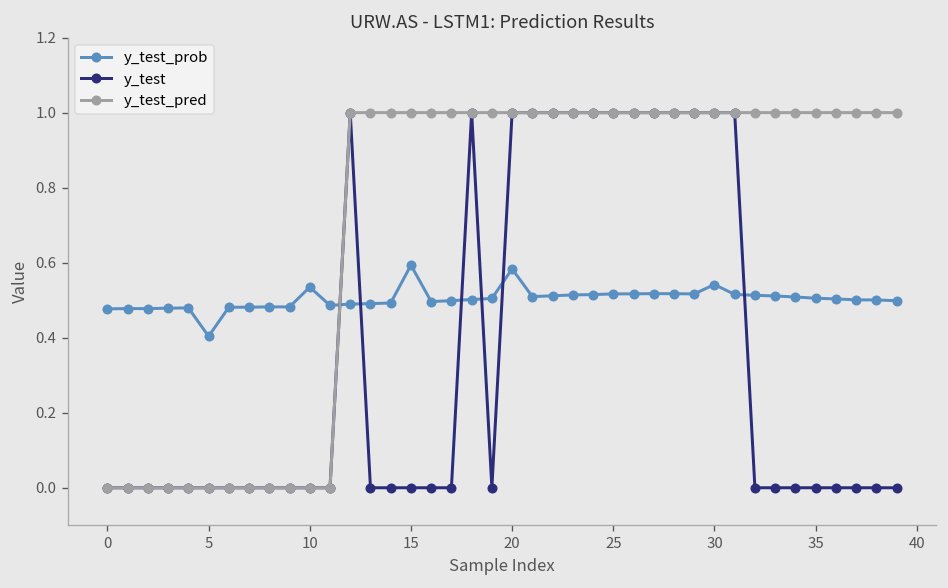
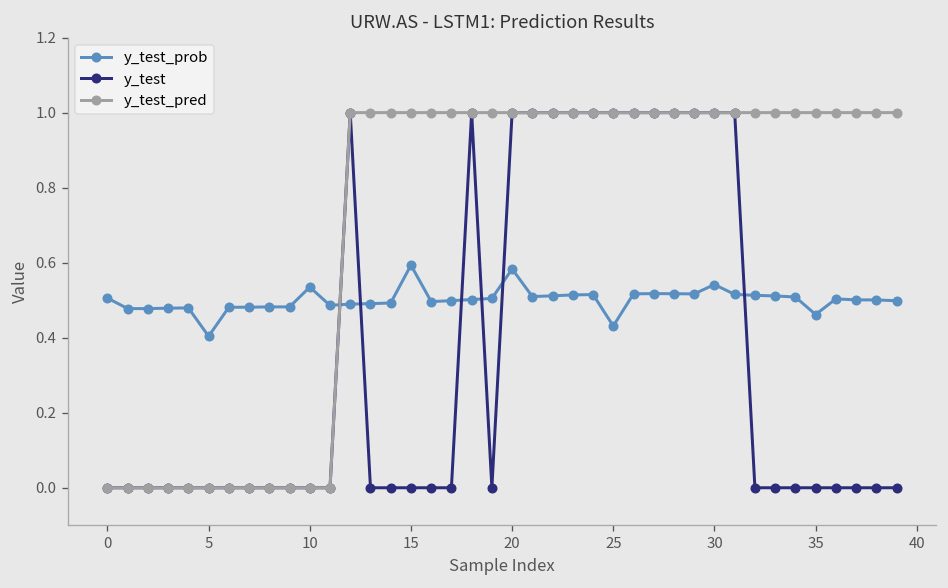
y_test_prob, 0: 0.48 -> 0.51
y_test_prob, 25: 0.52 -> 0.43
y_test_prob, 35: 0.51 -> 0.46
